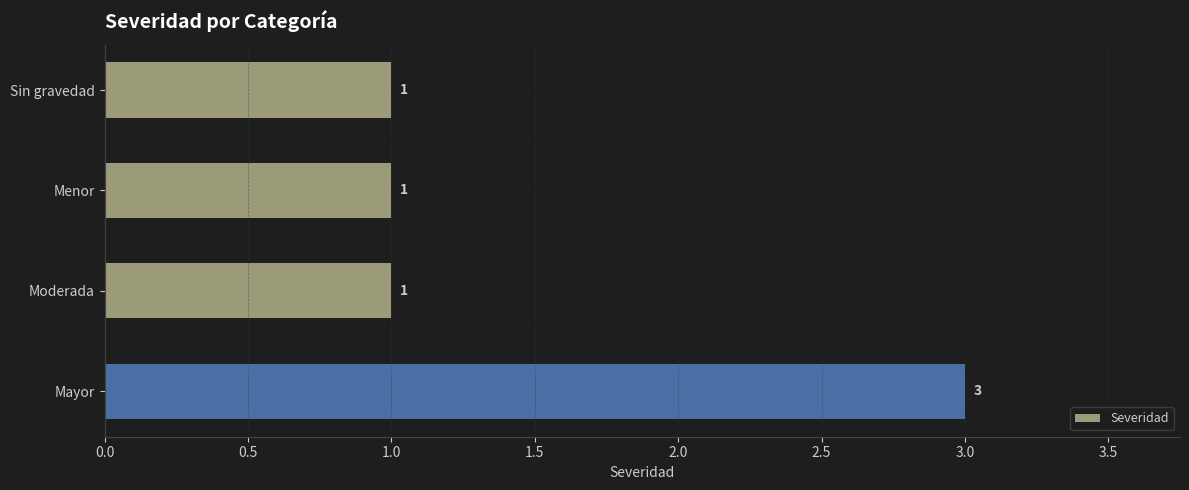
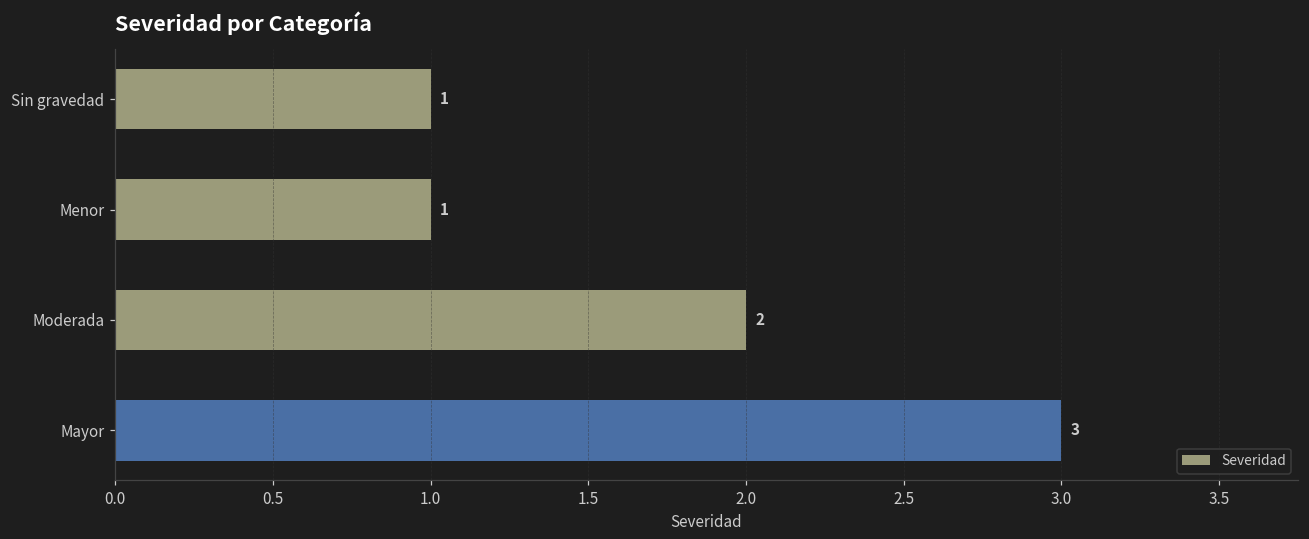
Moderada: 1 -> 2
